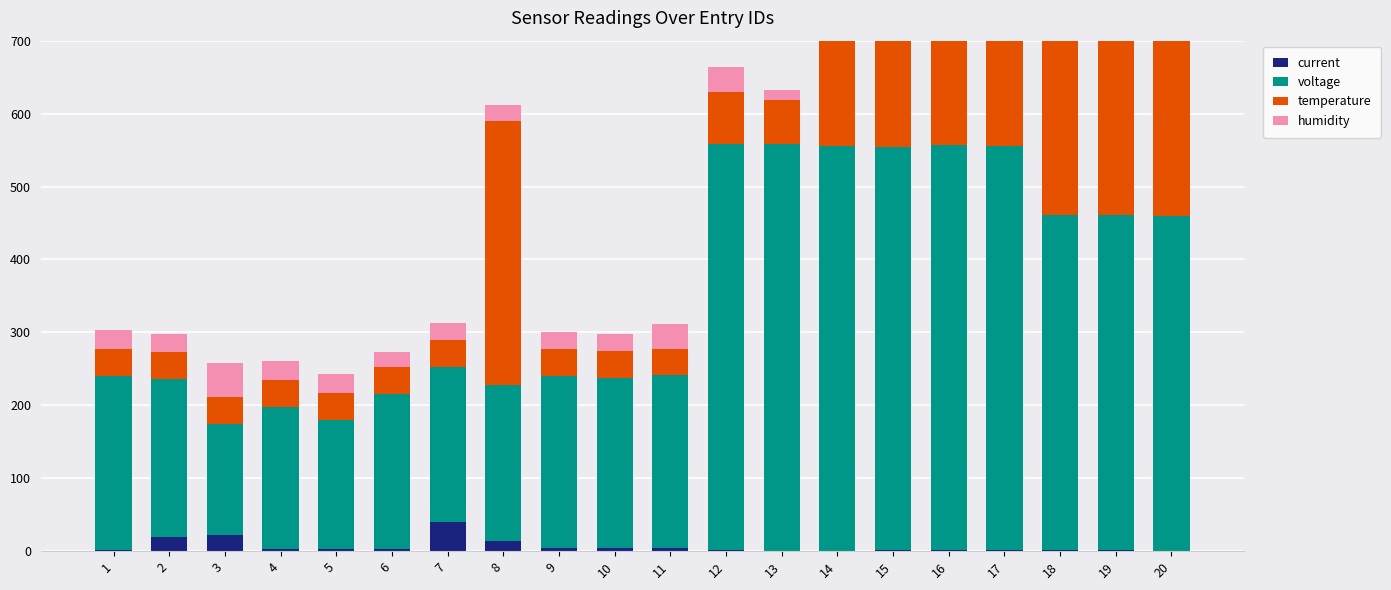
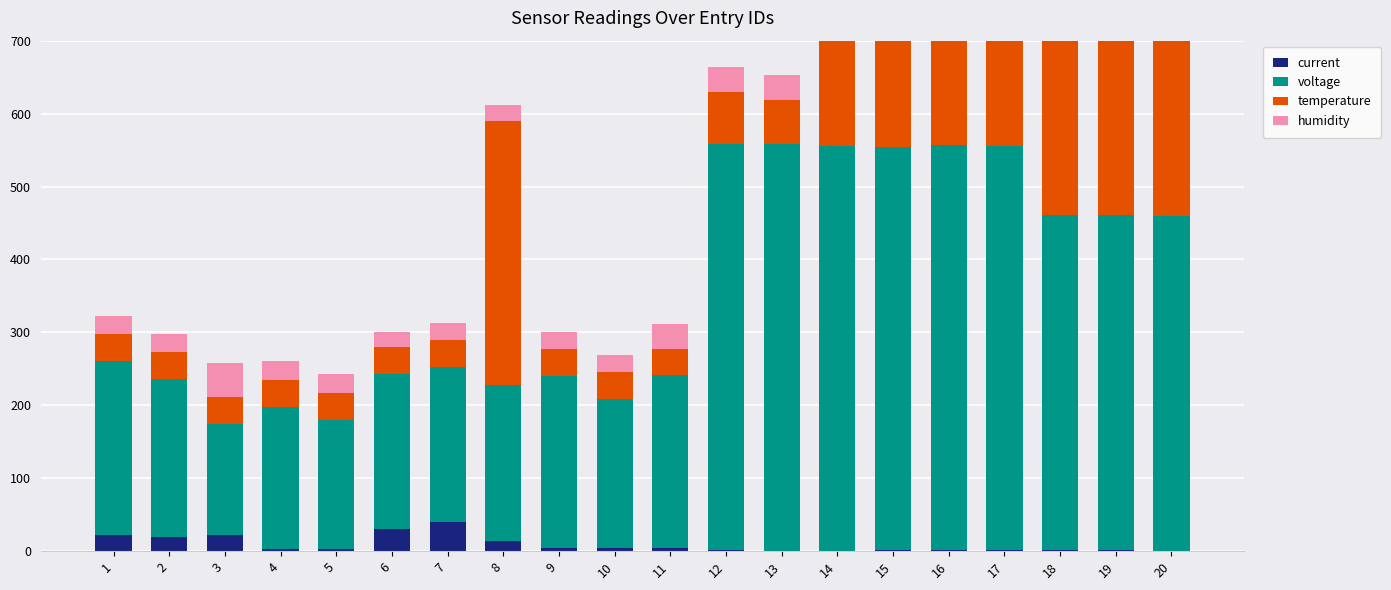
current, 1: 0 -> 20
current, 6: 0 -> 30
voltage, 10: 230 -> 200
humidity, 13: 10 -> 30
